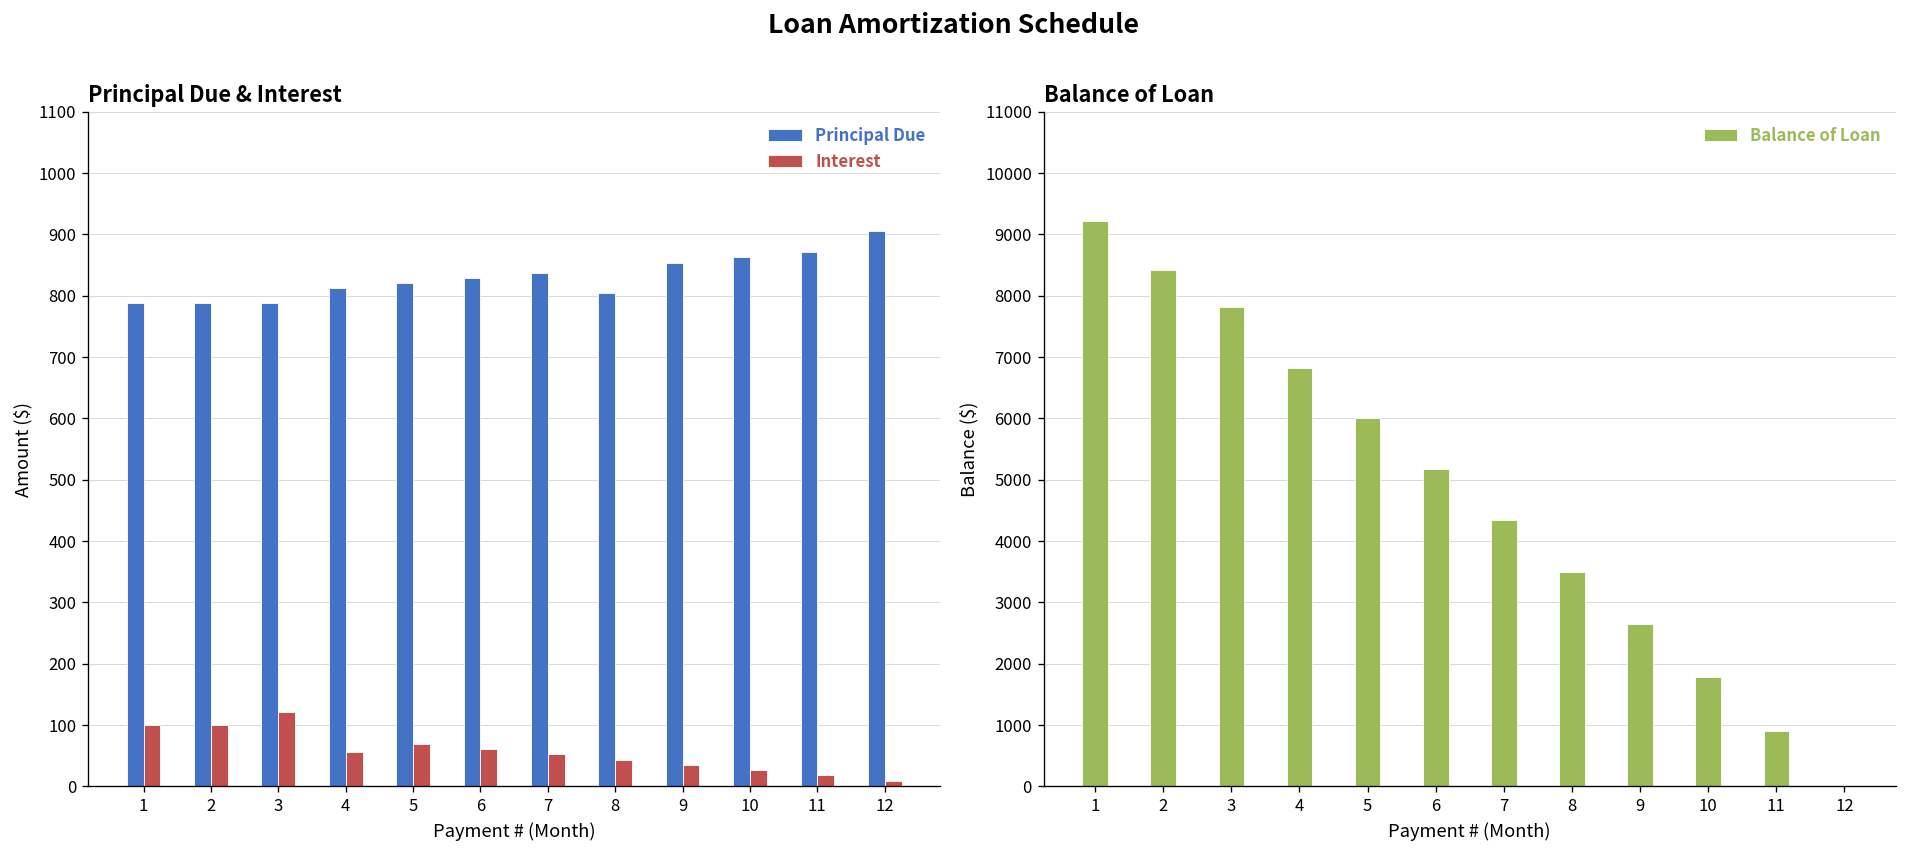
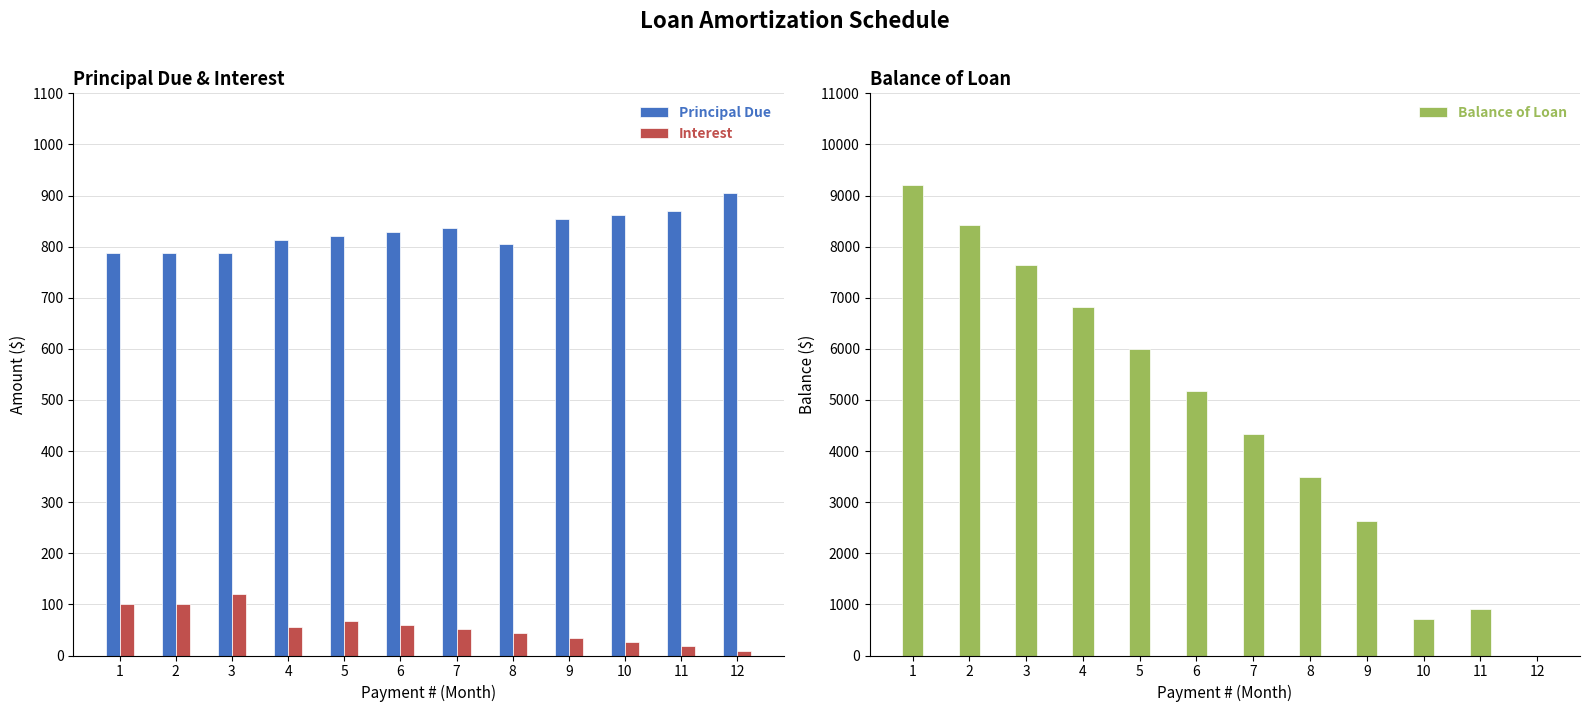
Balance of Loan, 3: 7800 -> 7600
Balance of Loan, 10: 1800 -> 700
